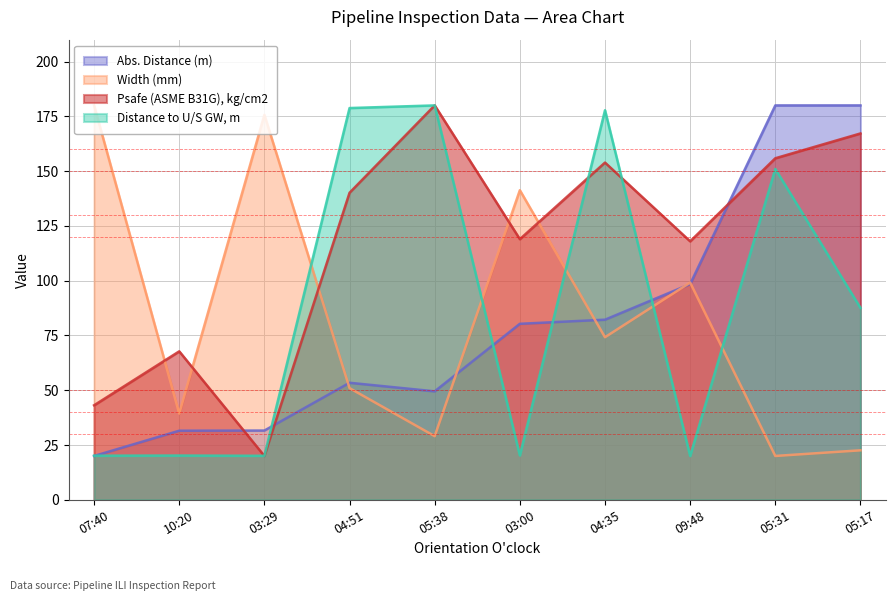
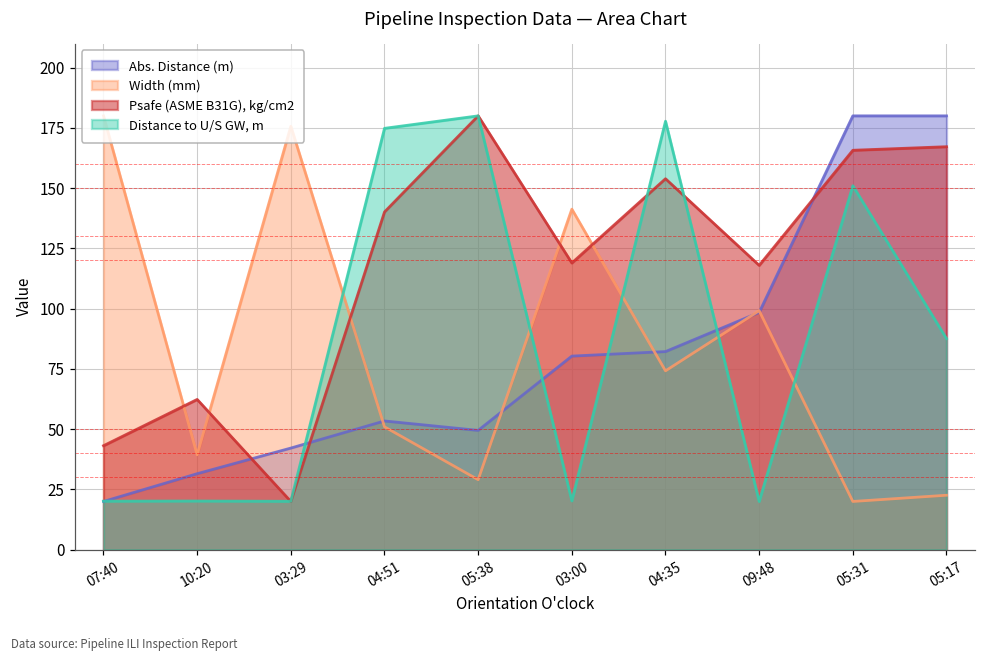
Psafe (ASME B31G), kg/cm2, 10:20: 68 -> 62
Abs. Distance (m), 03:29: 32 -> 42
Distance to U/S GW, m, 04:51: 179 -> 175
Psafe (ASME B31G), kg/cm2, 05:31: 156 -> 166
